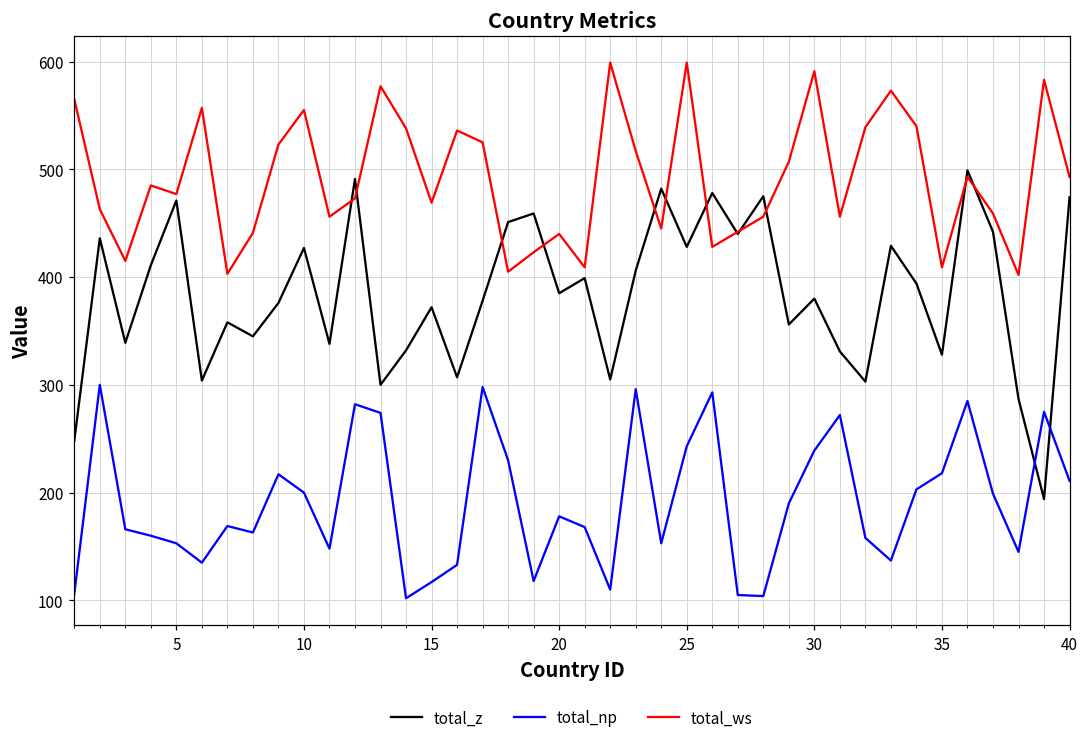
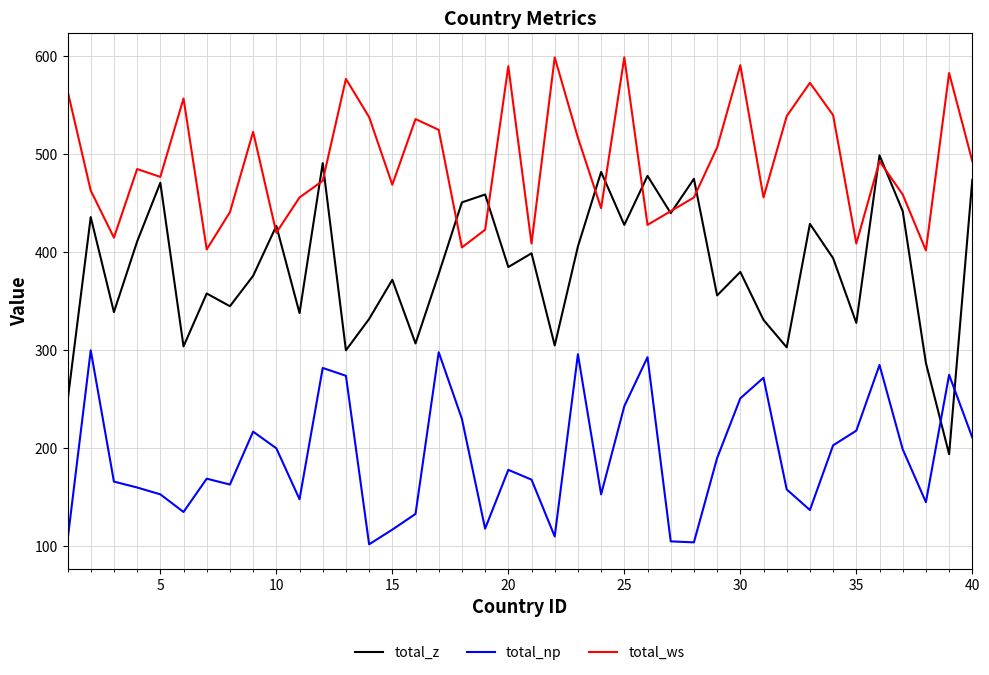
total_ws, 10: 560 -> 420
total_ws, 20: 440 -> 590
total_np, 30: 240 -> 250
